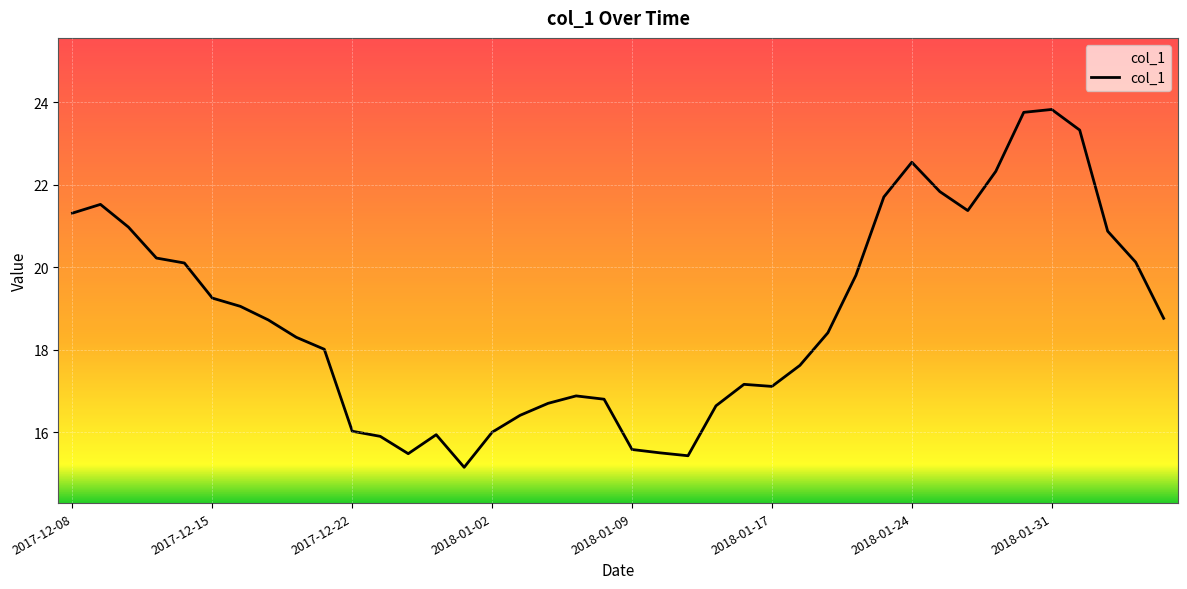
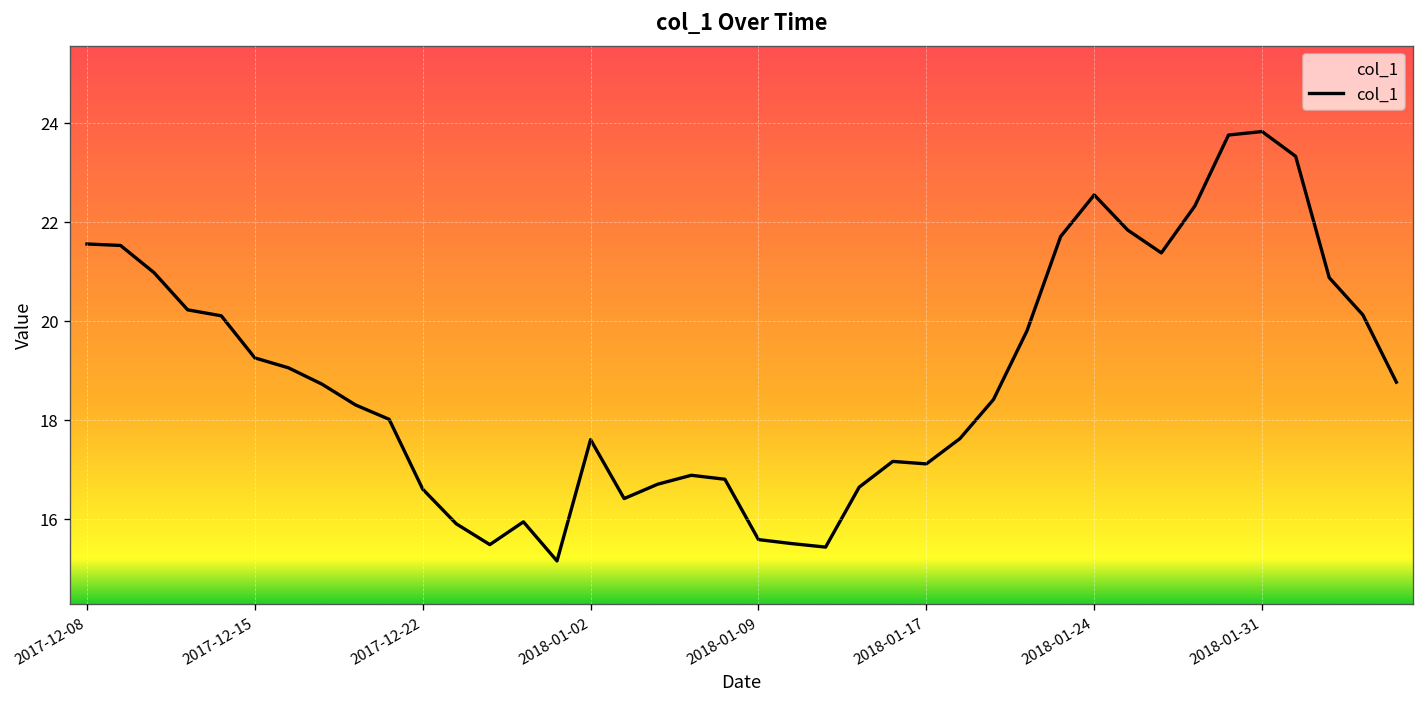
2017-12-08: 21.3 -> 21.5
2017-12-22: 16.0 -> 16.6
2018-01-02: 16.0 -> 17.6
